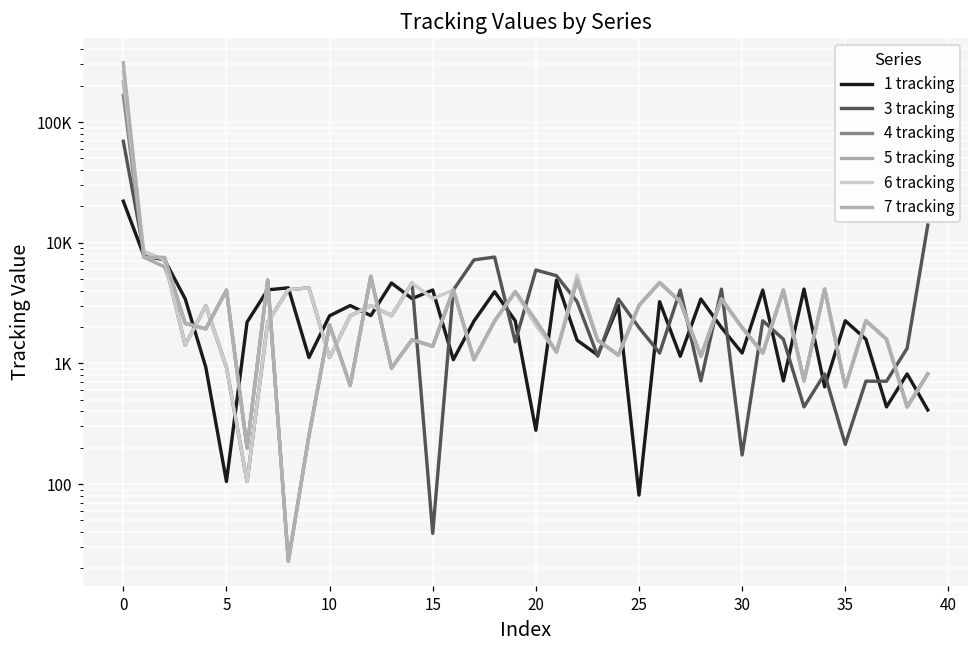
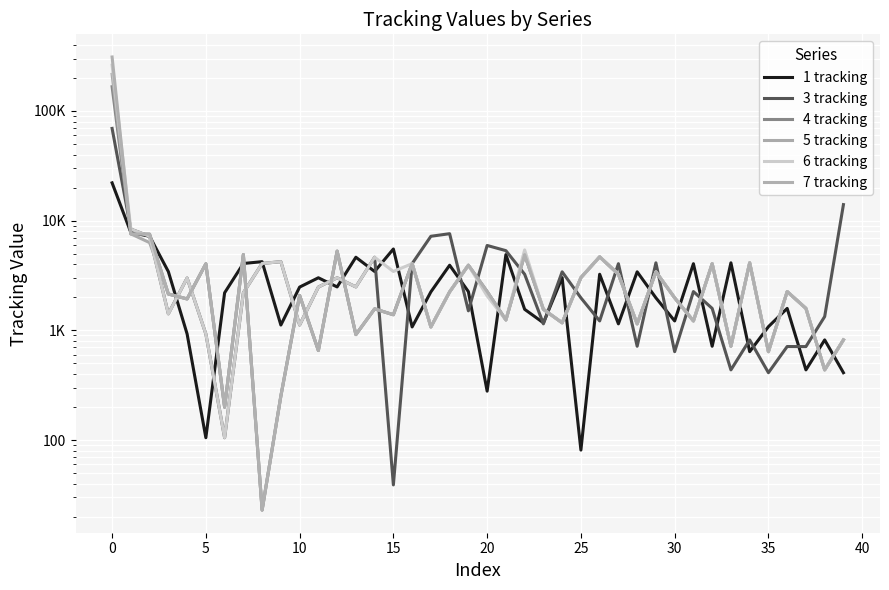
1 tracking, 15: 4100 -> 6000
3 tracking, 30: 170 -> 600
1 tracking, 35: 2300 -> 1100
3 tracking, 35: 210 -> 410
